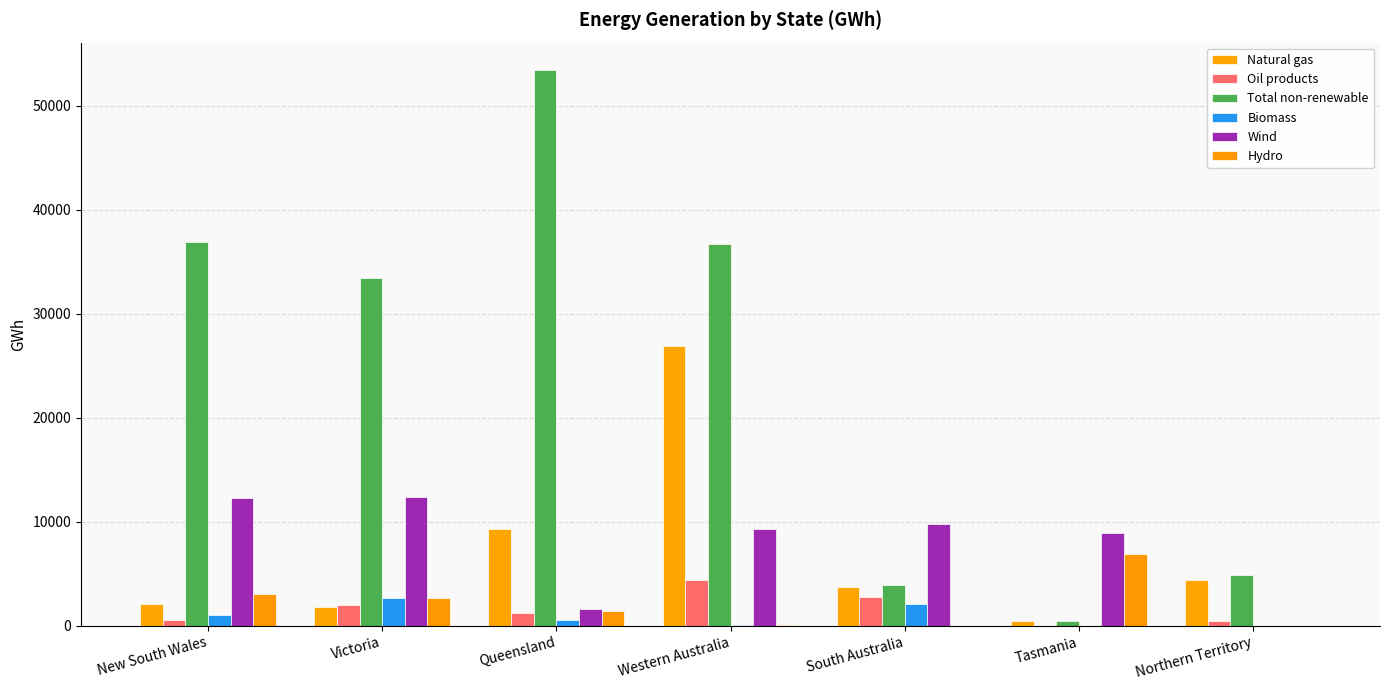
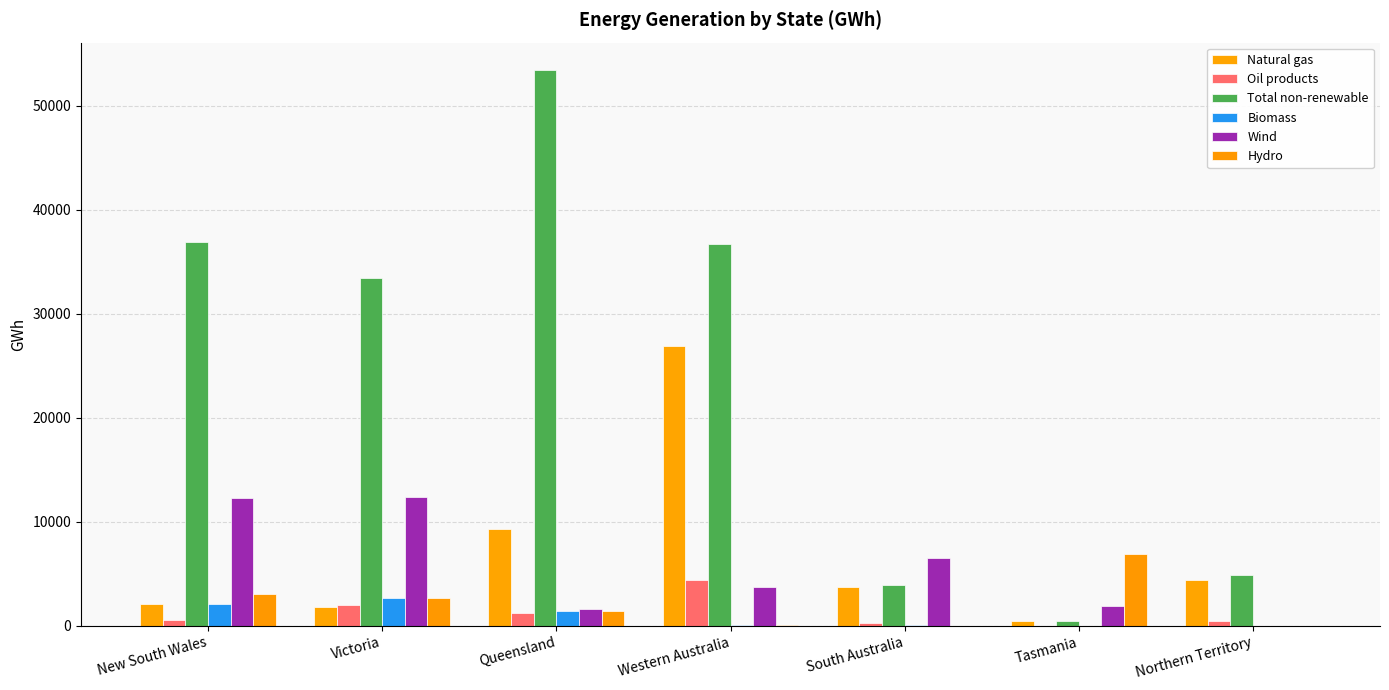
Biomass, New South Wales: 1000 -> 2100
Biomass, Queensland: 500 -> 1400
Wind, Western Australia: 9300 -> 3800
Oil products, South Australia: 2800 -> 200
Biomass, South Australia: 2100 -> 100
Wind, South Australia: 9800 -> 6500
Wind, Tasmania: 9000 -> 1900
